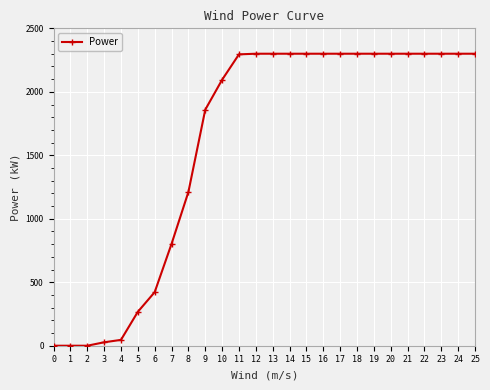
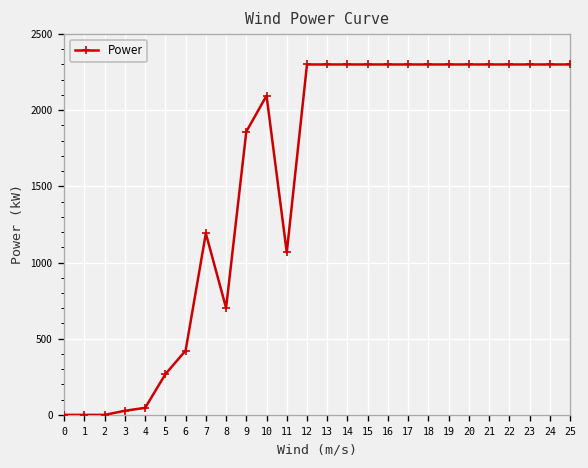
7: 800 -> 1190
8: 1210 -> 700
11: 2300 -> 1070
